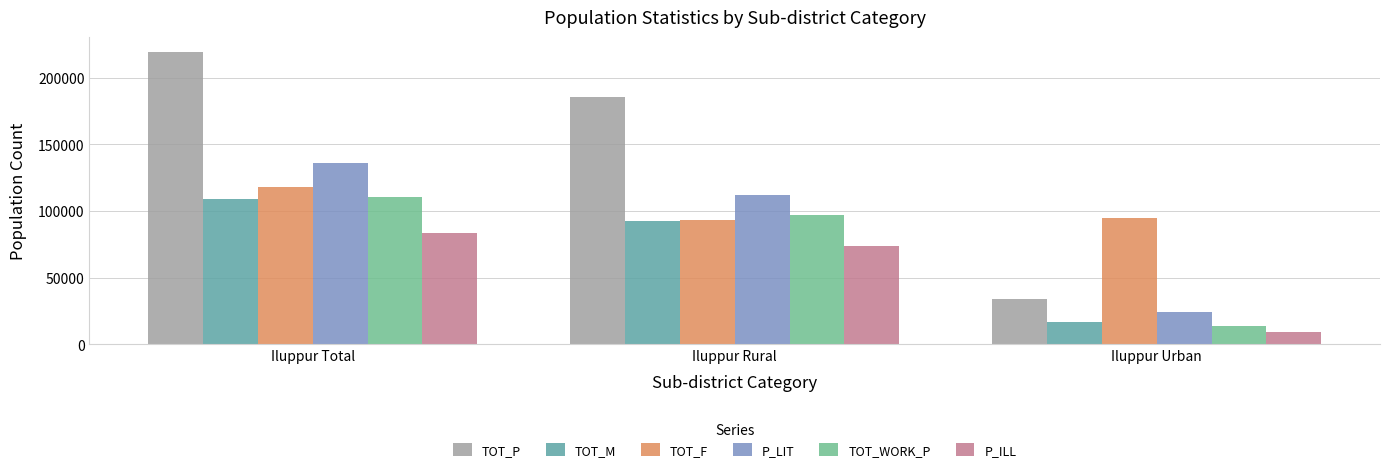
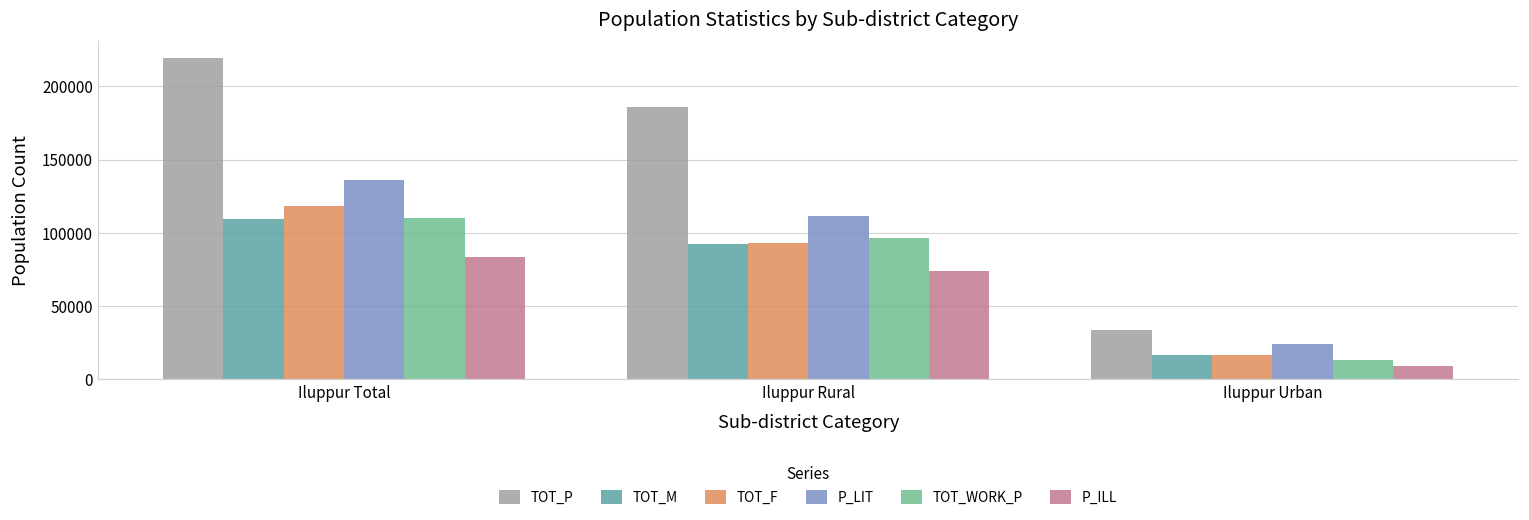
TOT_F, Iluppur Urban: 95000 -> 17000
